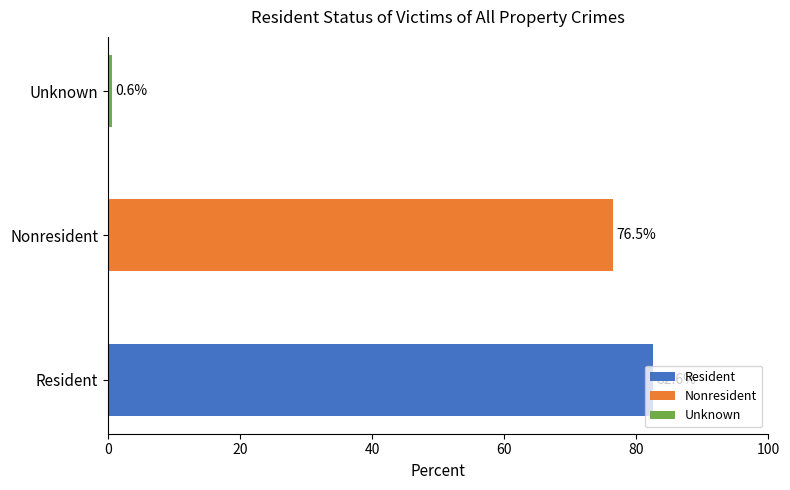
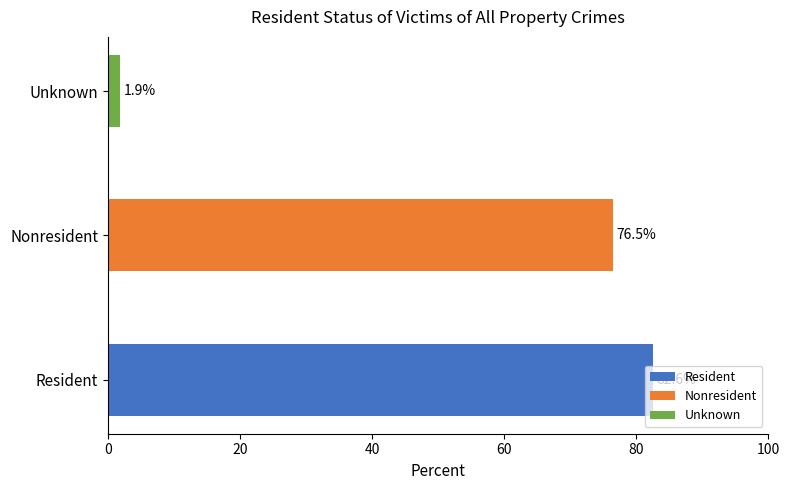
Unknown: 0.6% -> 1.9%
